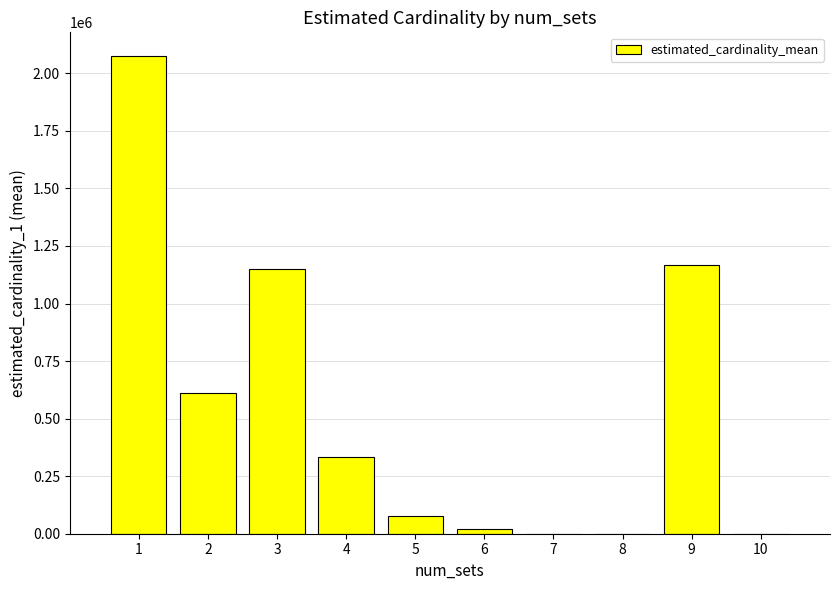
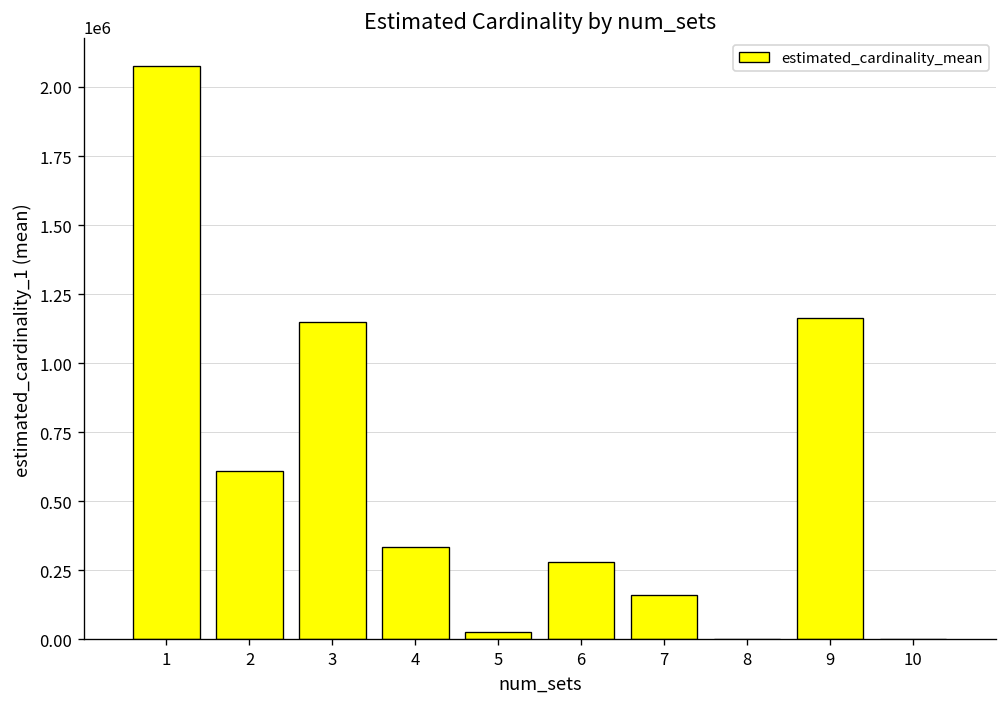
5: 80000 -> 30000
6: 20000 -> 280000
7: 0 -> 160000
